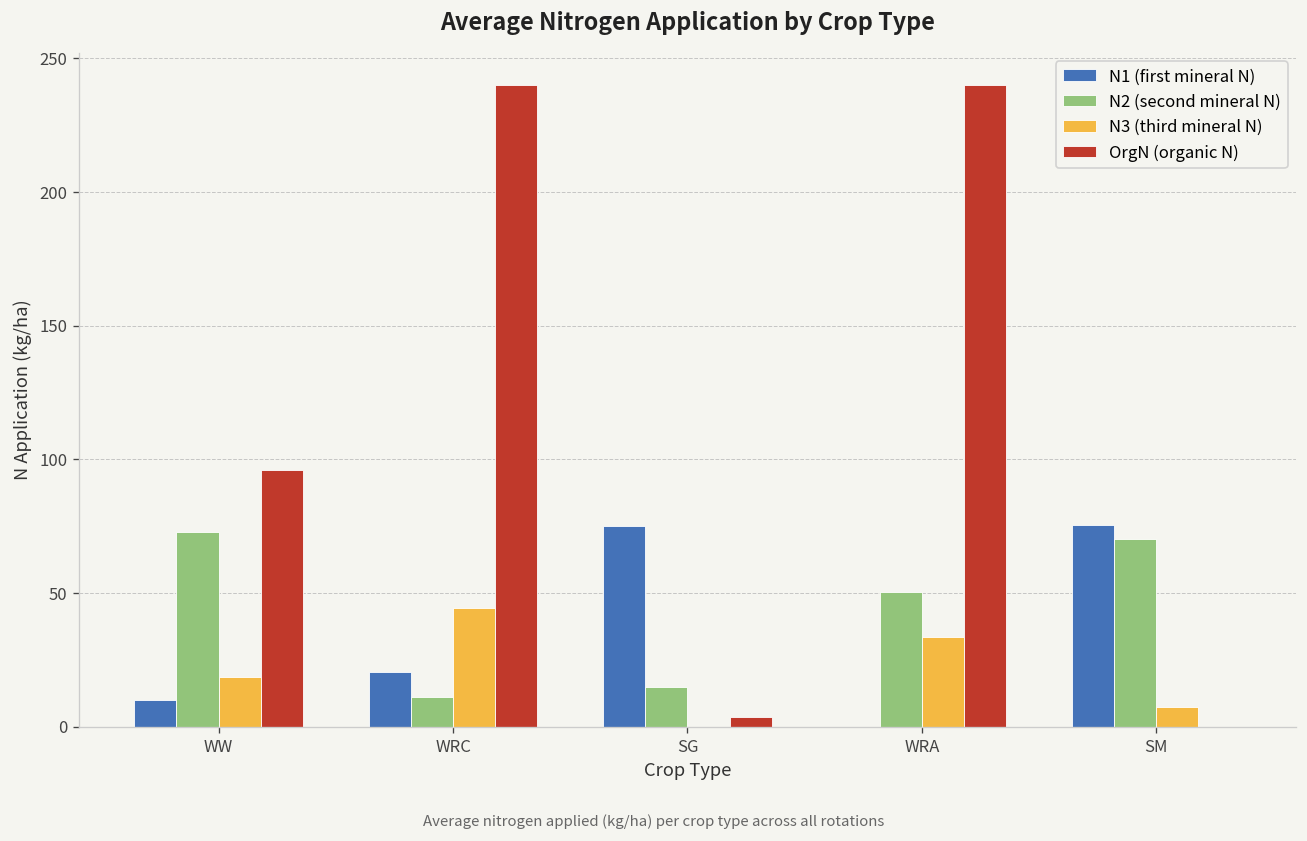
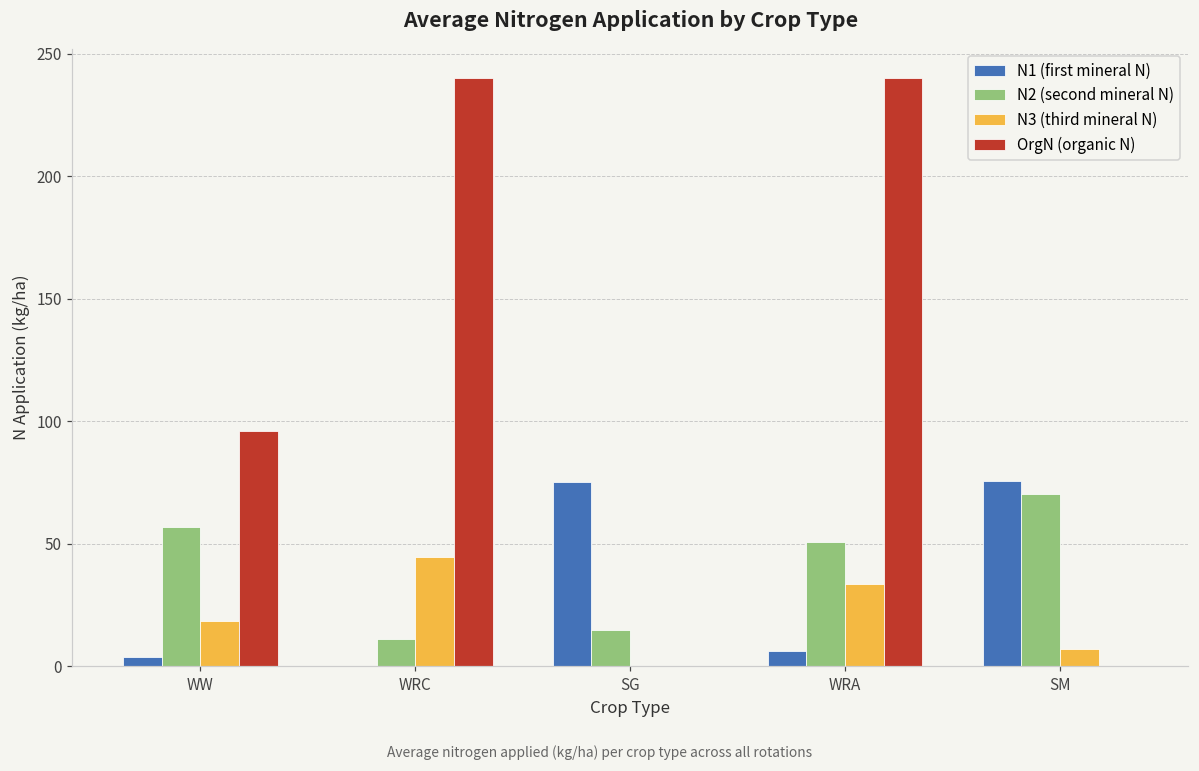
N1 (first mineral N), WW: 10 -> 4
N2 (second mineral N), WW: 73 -> 57
N1 (first mineral N), WRC: 20 -> 0
OrgN (organic N), SG: 4 -> 0
N1 (first mineral N), WRA: 0 -> 6
